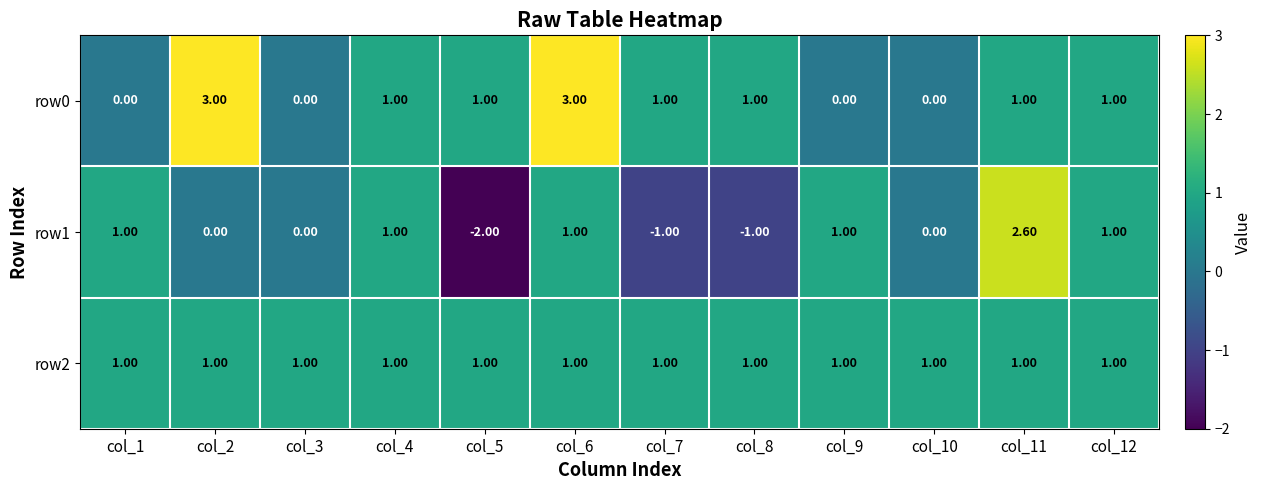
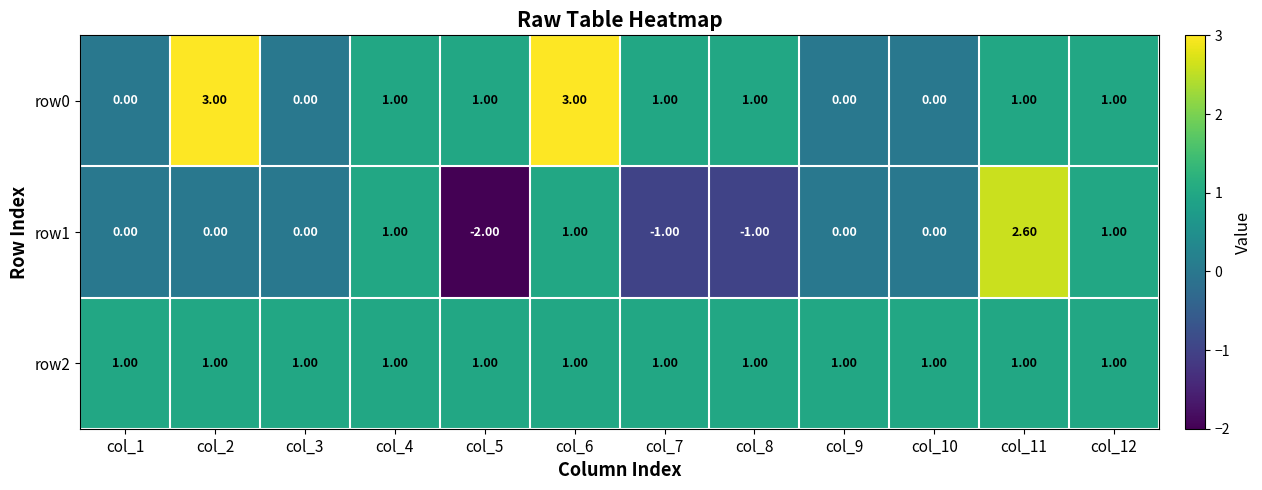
row1, col_1: 1.00 -> 0.00
row1, col_9: 1.00 -> 0.00
